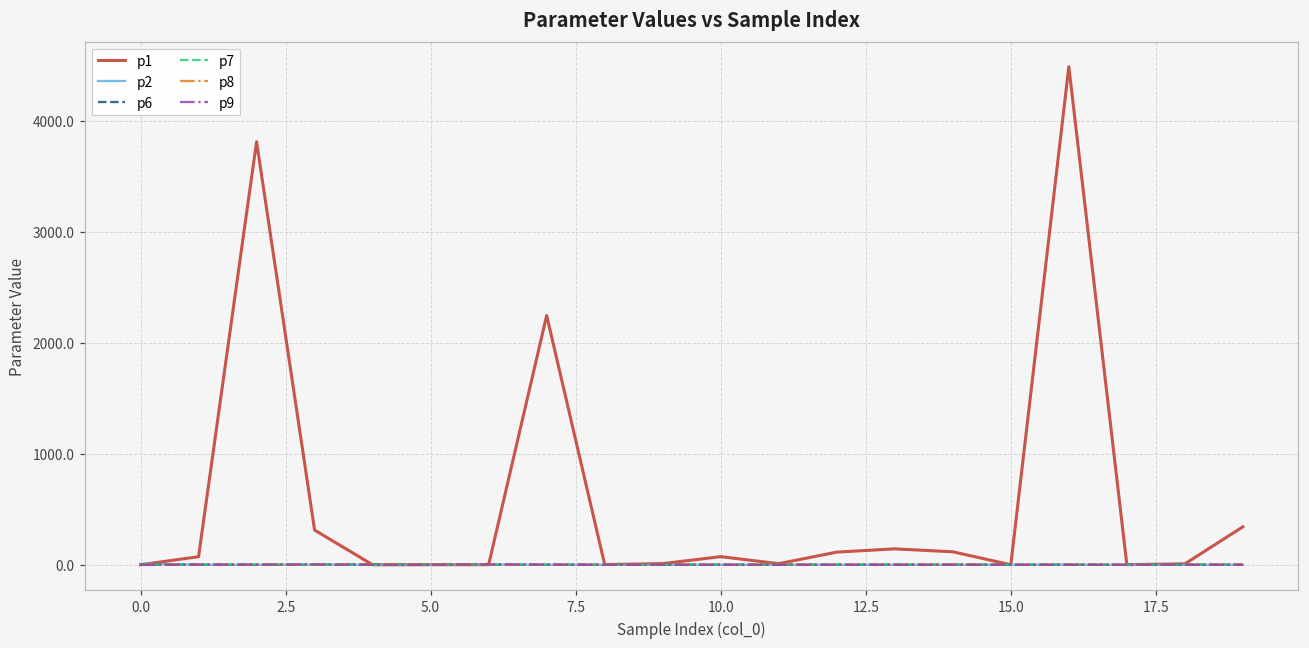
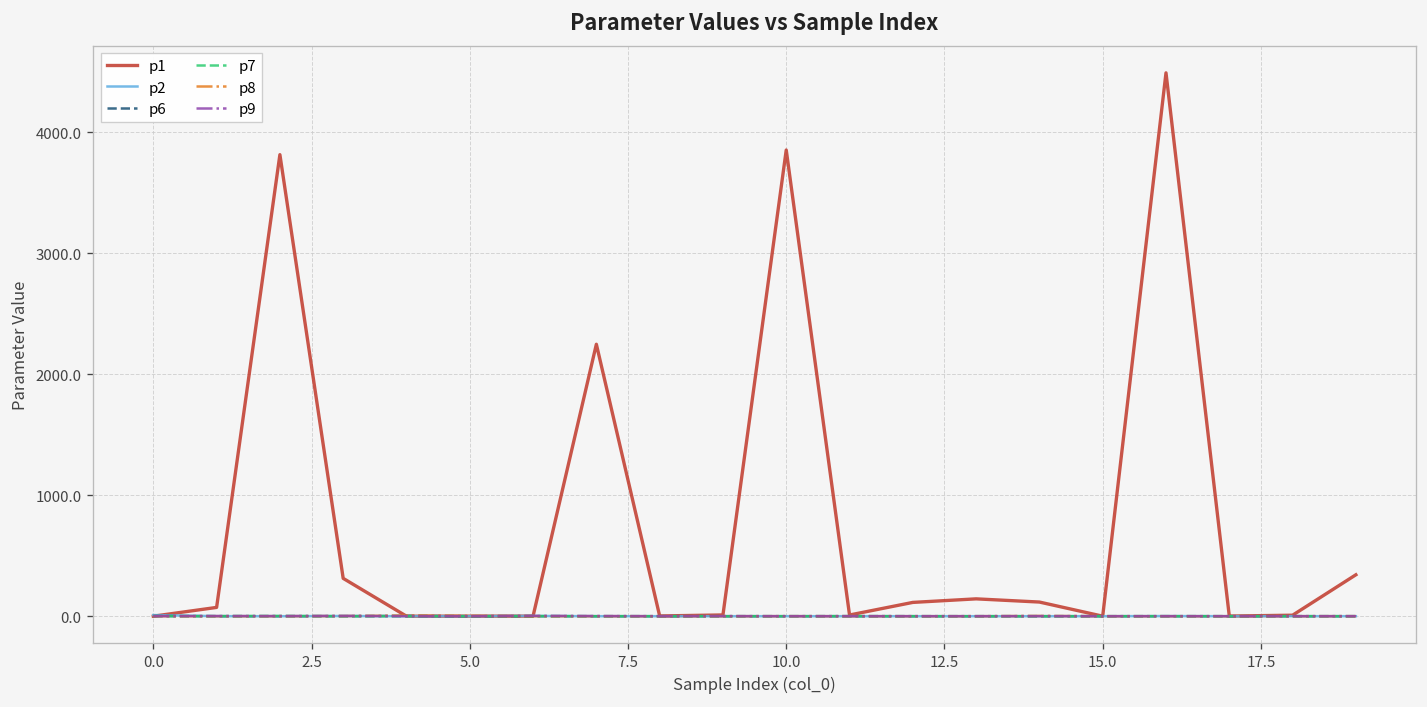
p1, 10.0: 70 -> 3850
